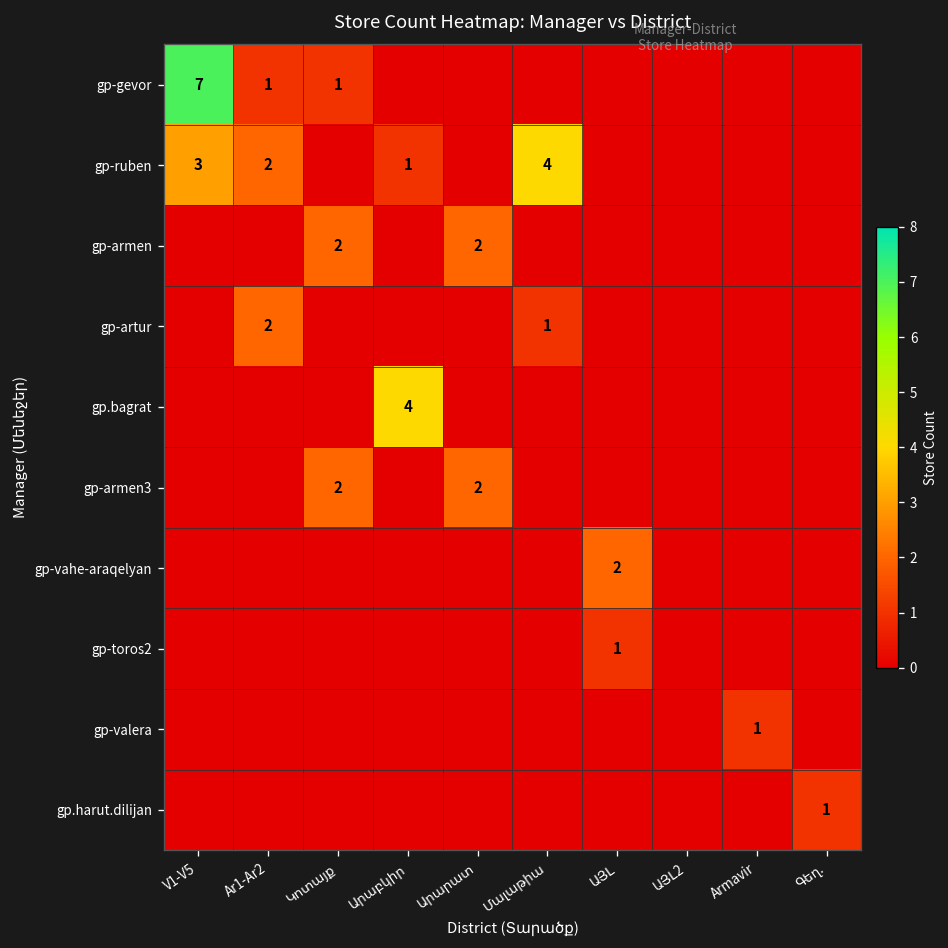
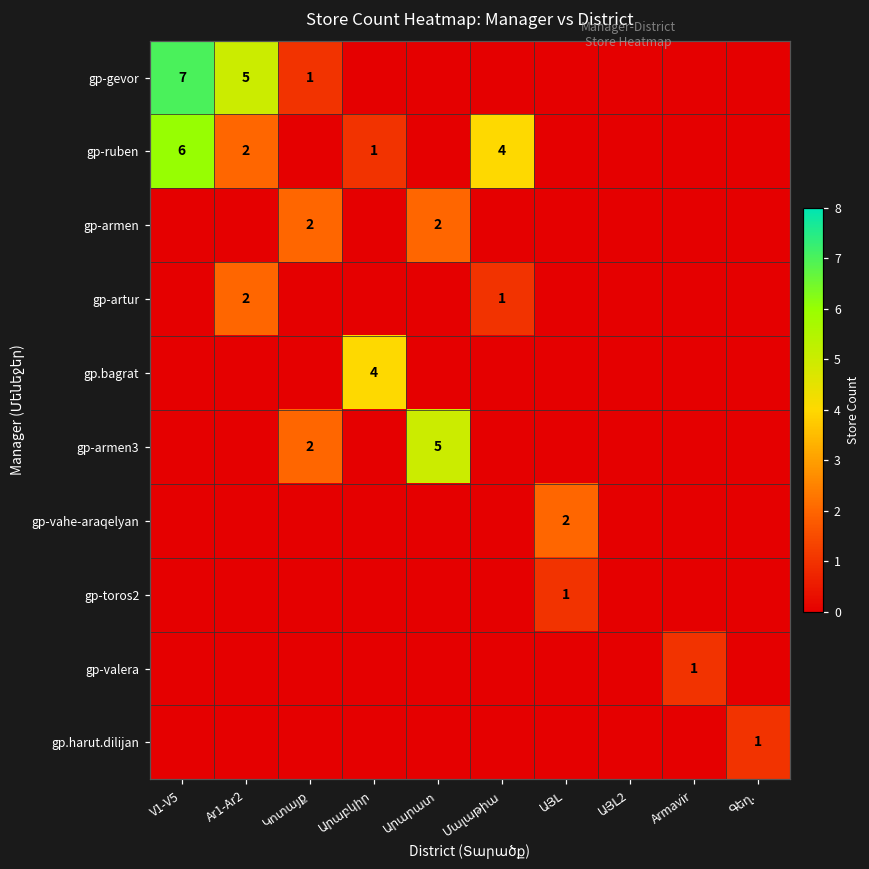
gp-gevor, Ar1-Ar2: 1 -> 5
gp-ruben, V1-V5: 3 -> 6
gp-armen3, Արարատ: 2 -> 5
